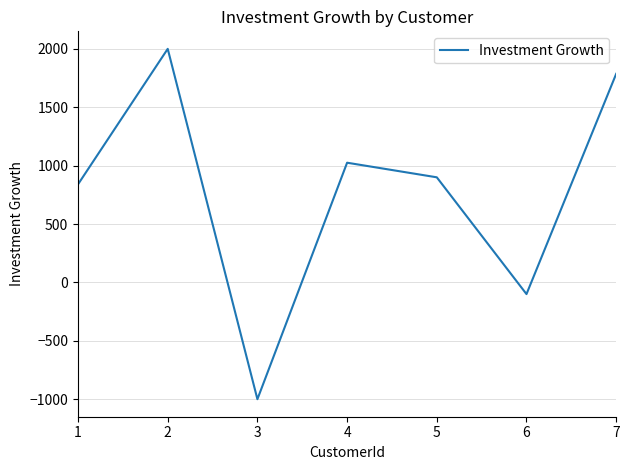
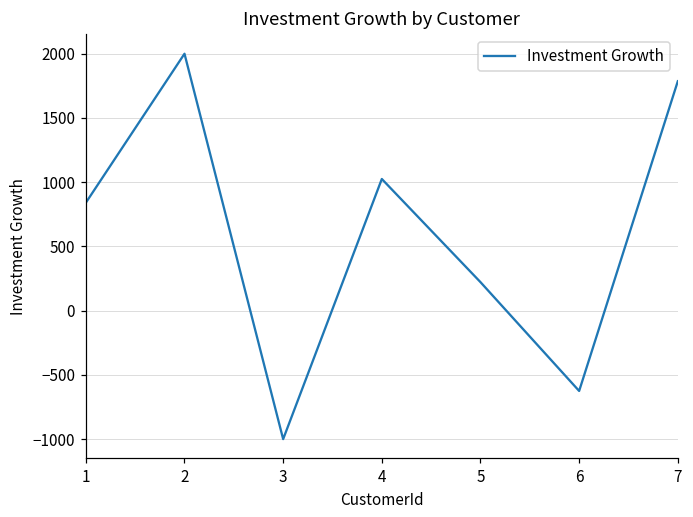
5: 900 -> 220
6: -100 -> -630
